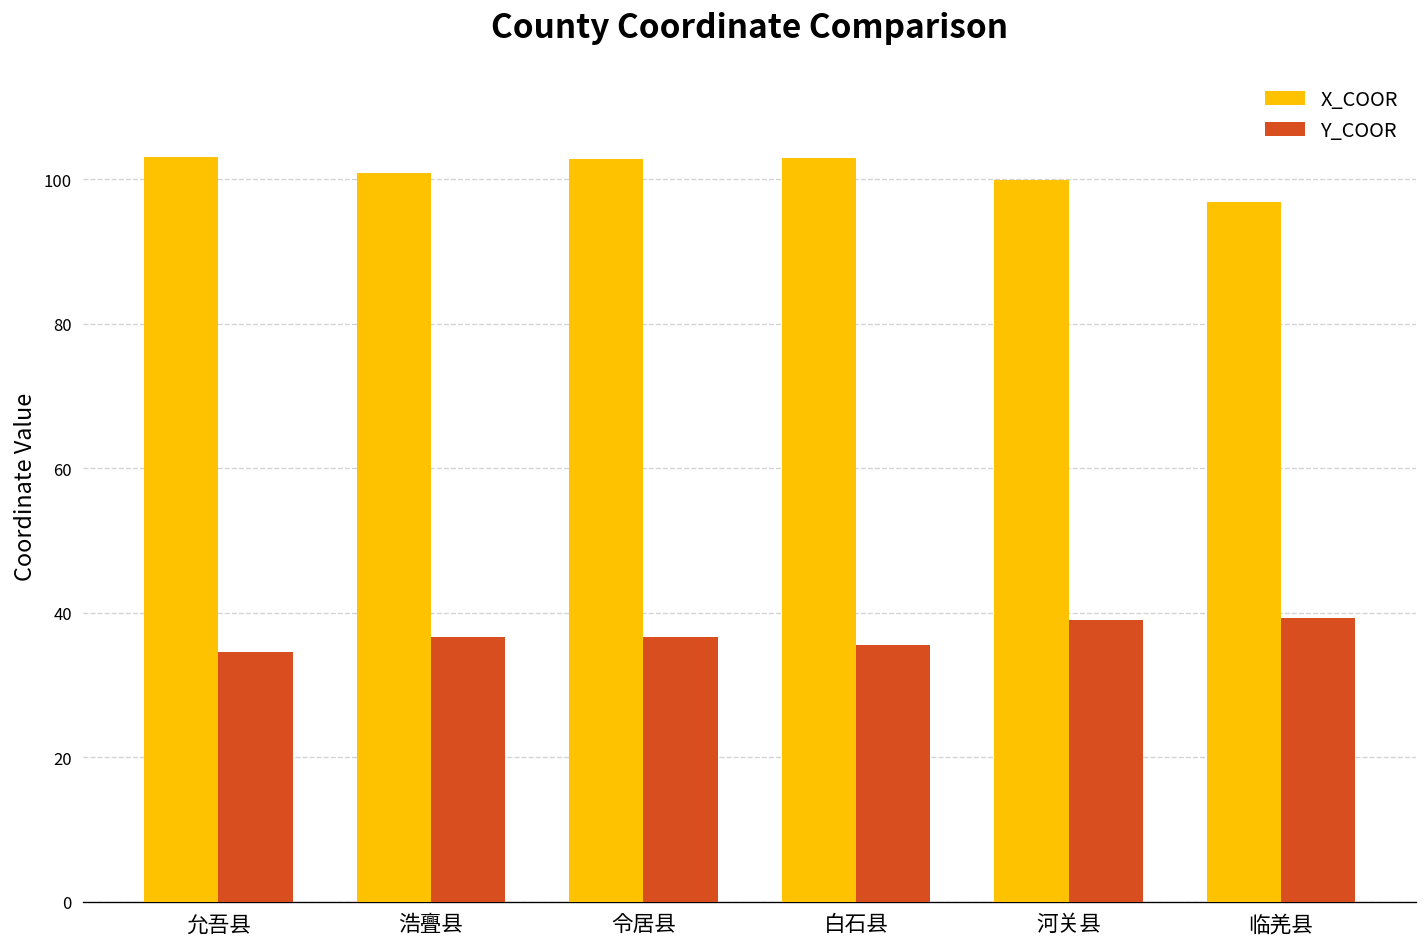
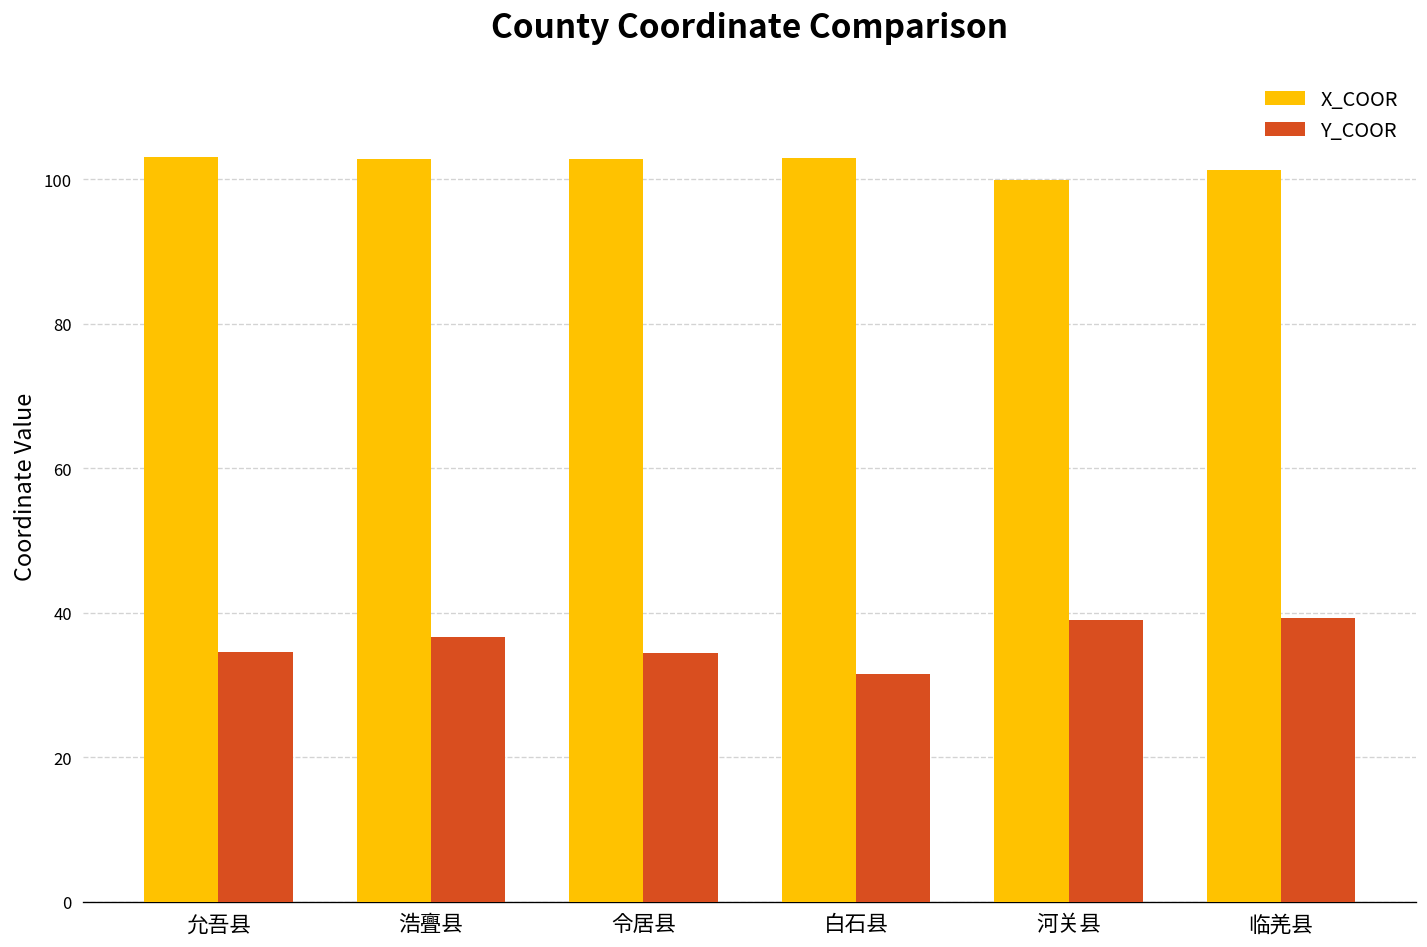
X_COOR, 浩亹县: 101 -> 103
Y_COOR, 令居县: 37 -> 34
Y_COOR, 白石县: 35 -> 31
X_COOR, 临羌县: 97 -> 101
